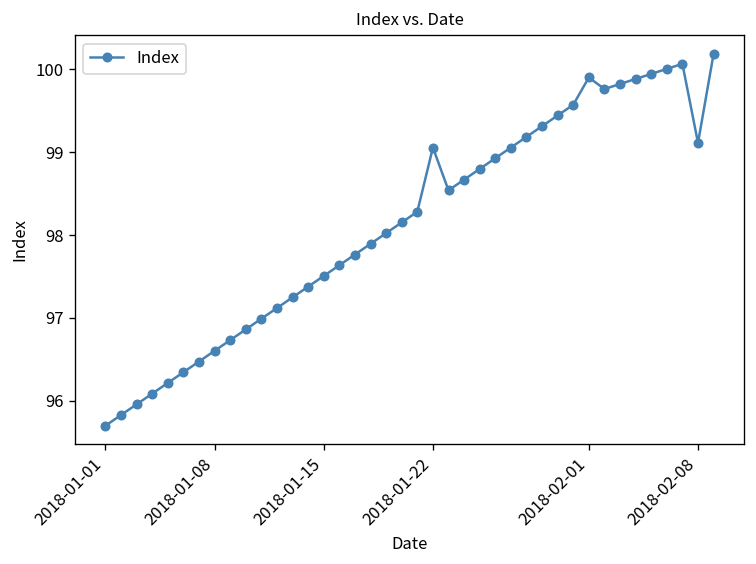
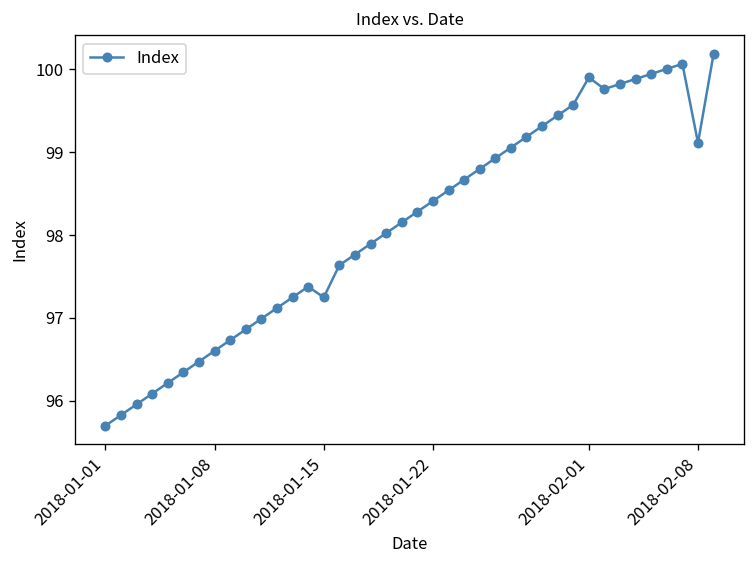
2018-01-15: 97.5 -> 97.2
2018-01-22: 99.1 -> 98.4
